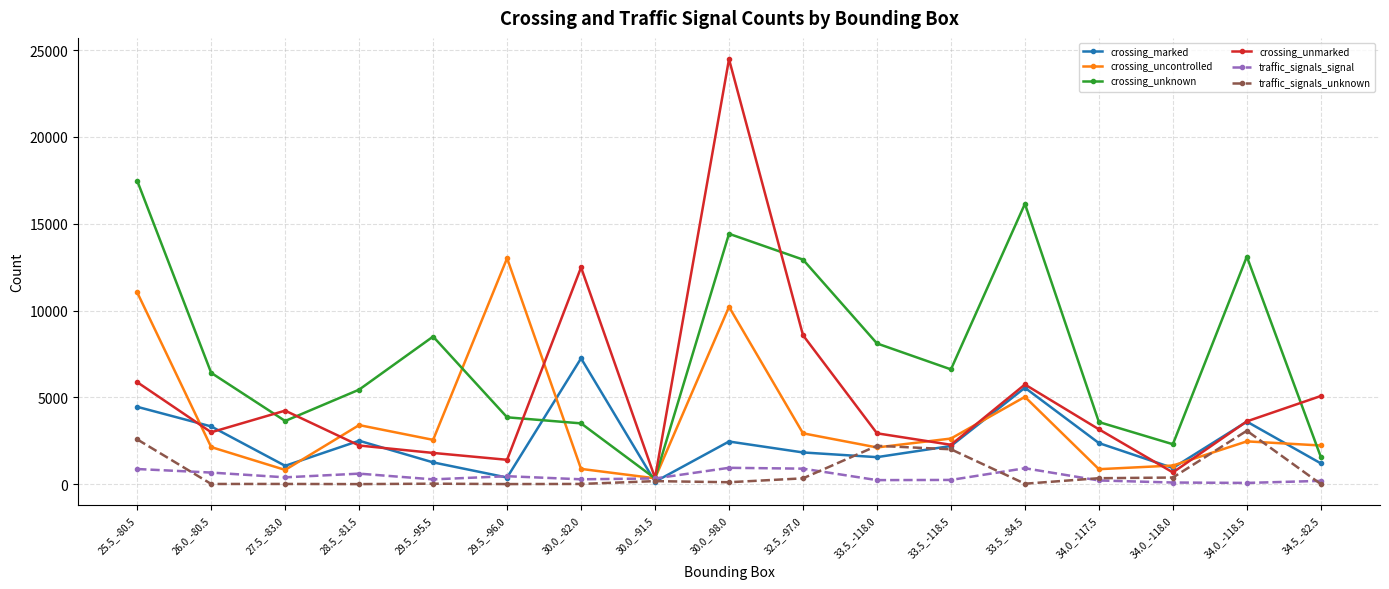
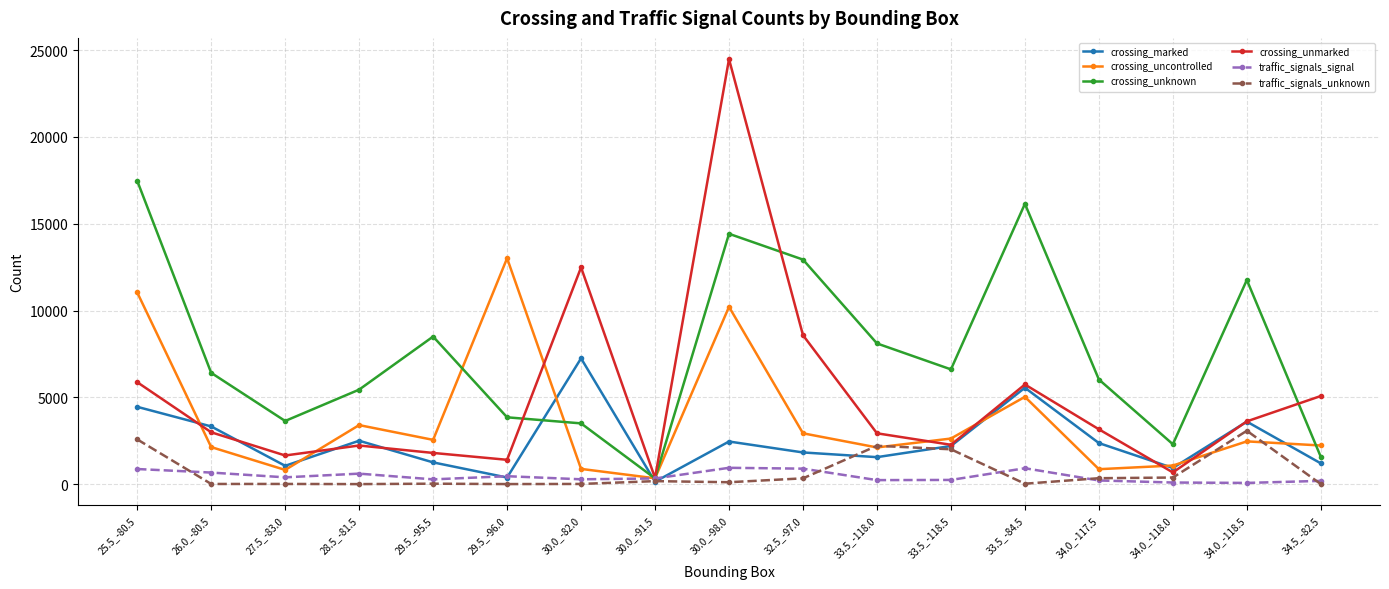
crossing_unmarked, 27.5_-83.0: 4200 -> 1600
crossing_unknown, 34.0_-117.5: 3600 -> 6000
crossing_unknown, 34.0_-118.5: 13100 -> 11800
